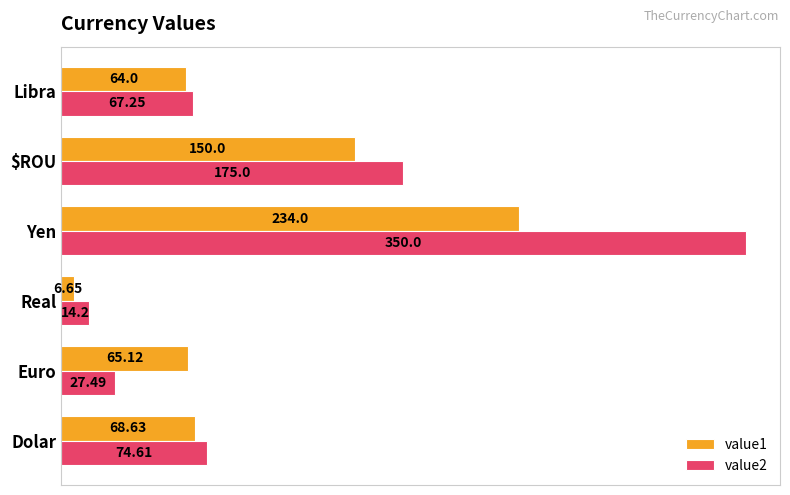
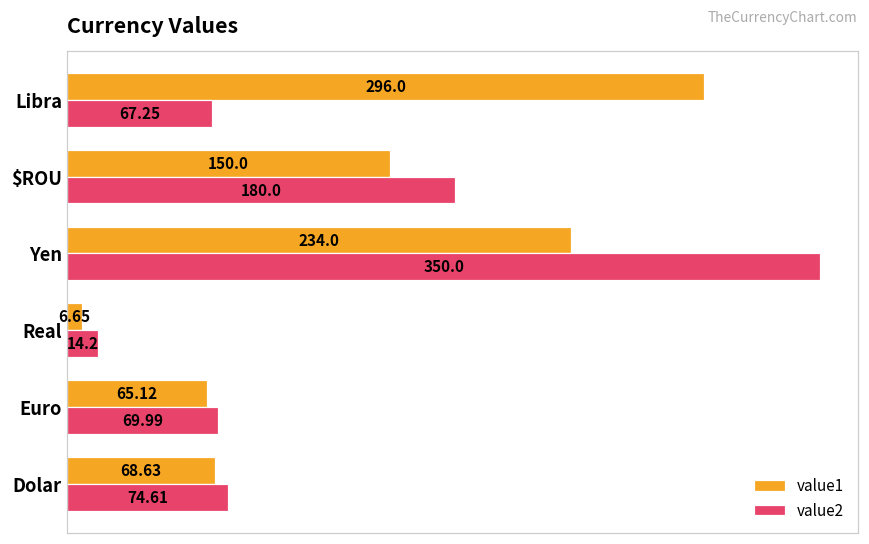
value1, Libra: 64.0 -> 296.0
value2, $ROU: 175.0 -> 180.0
value2, Euro: 27.49 -> 69.99
